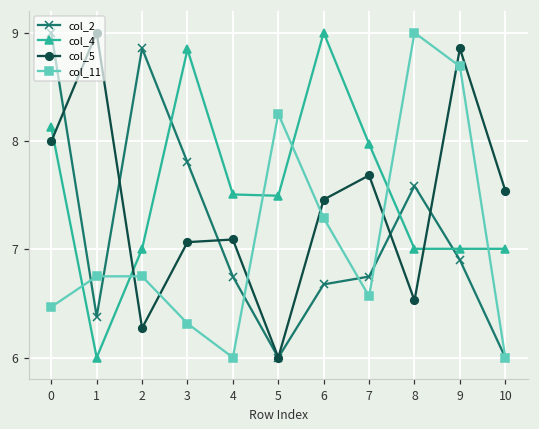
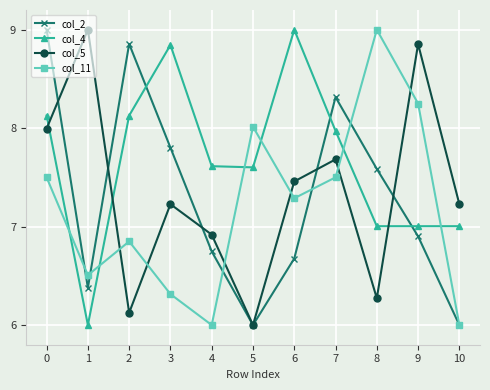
col_11, 0: 6.5 -> 7.5
col_11, 1: 6.7 -> 6.5
col_4, 2: 7.0 -> 8.1
col_5, 2: 6.3 -> 6.1
col_11, 2: 6.7 -> 6.8
col_5, 3: 7.1 -> 7.2
col_4, 4: 7.5 -> 7.6
col_5, 4: 7.1 -> 6.9
col_4, 5: 7.5 -> 7.6
col_11, 5: 8.2 -> 8.0
col_2, 7: 6.7 -> 8.3
col_11, 7: 6.6 -> 7.5
col_5, 8: 6.5 -> 6.3
col_11, 9: 8.7 -> 8.2
col_5, 10: 7.5 -> 7.2
